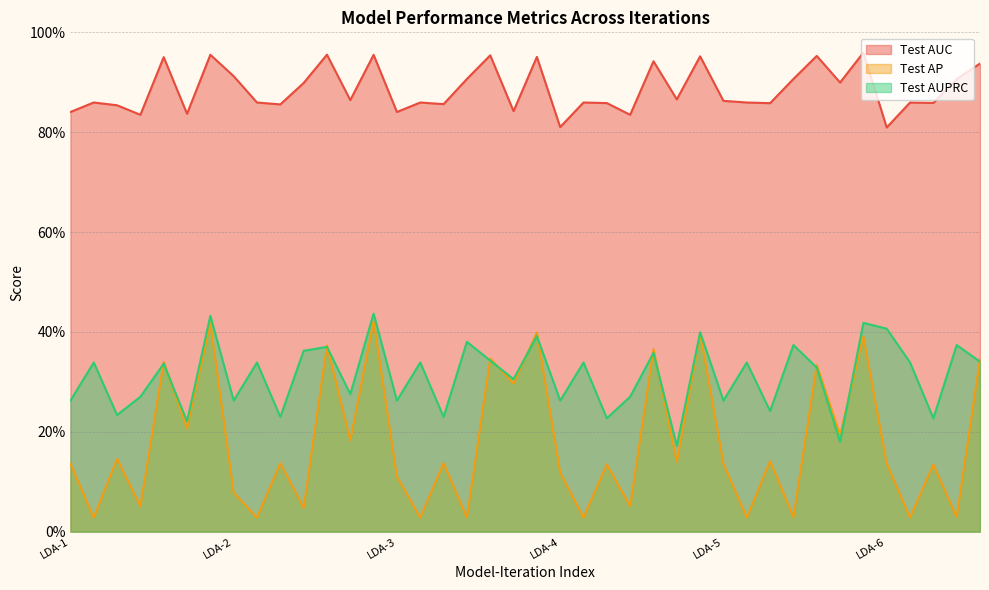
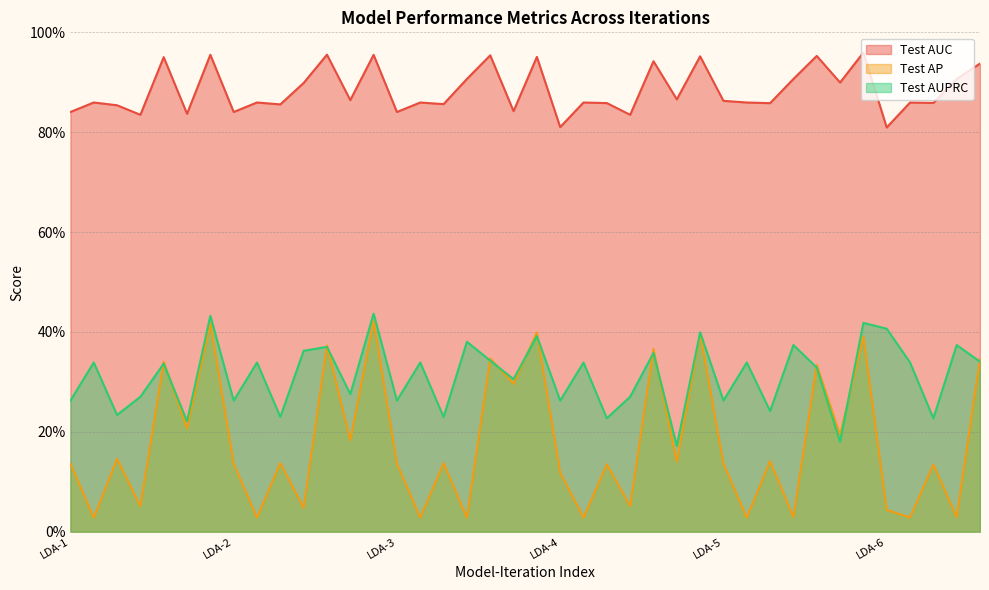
Test AUC, LDA-2: 91% -> 84%
Test AP, LDA-2: 8% -> 14%
Test AP, LDA-3: 11% -> 14%
Test AP, LDA-6: 14% -> 4%
